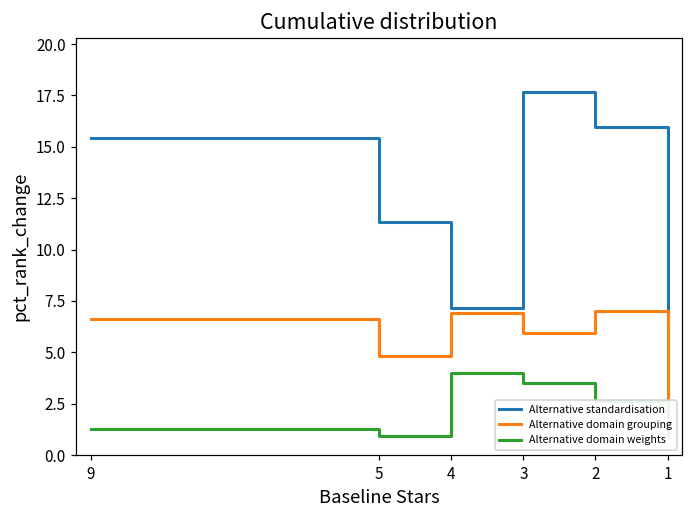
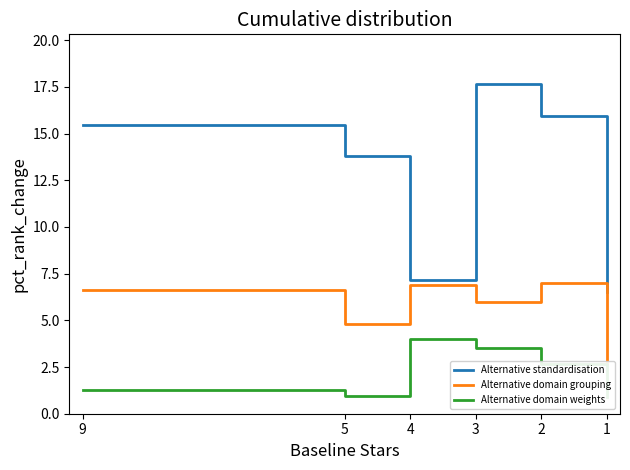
Alternative standardisation, 5: 11.3 -> 13.8
